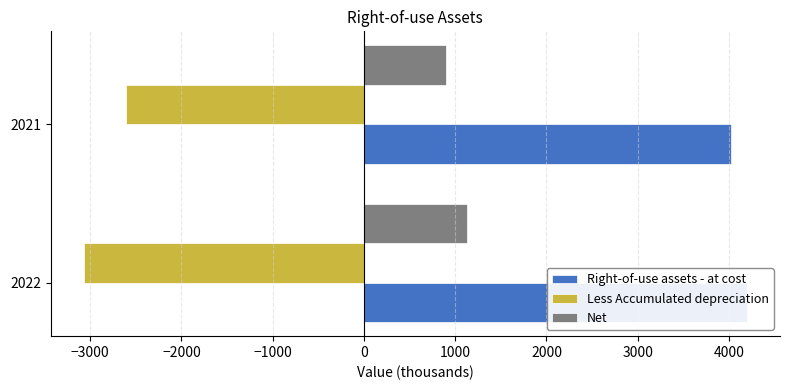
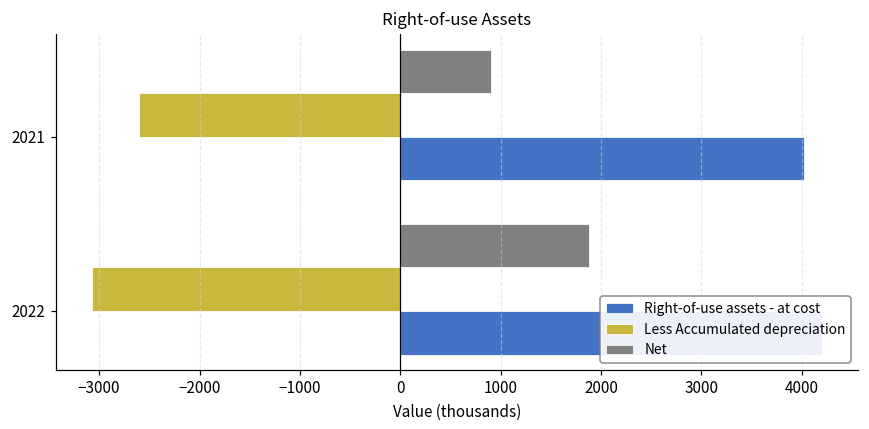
Net, 2022: 1100 -> 1900
